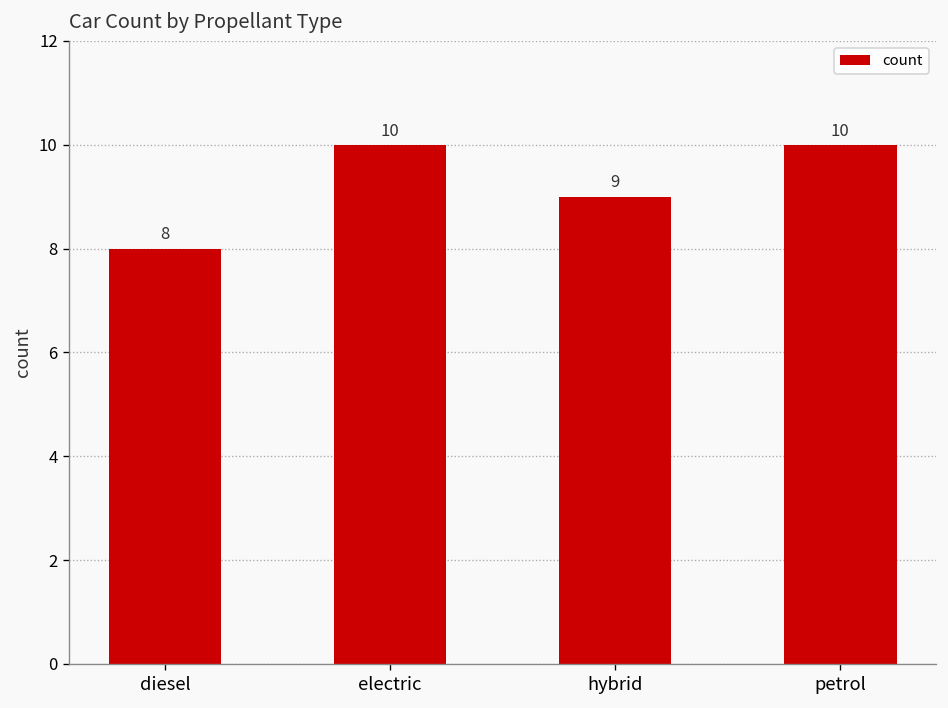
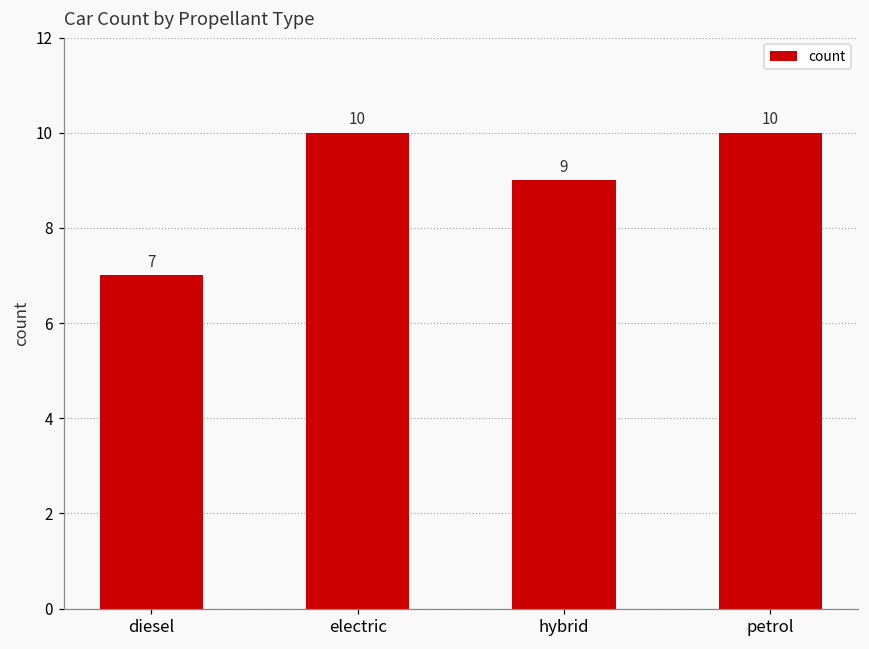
diesel: 8 -> 7
